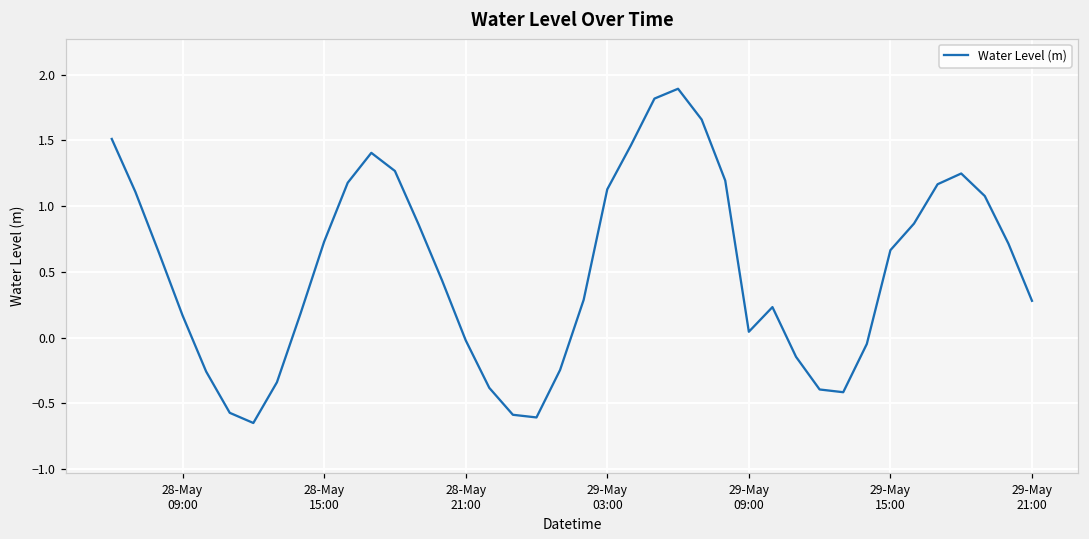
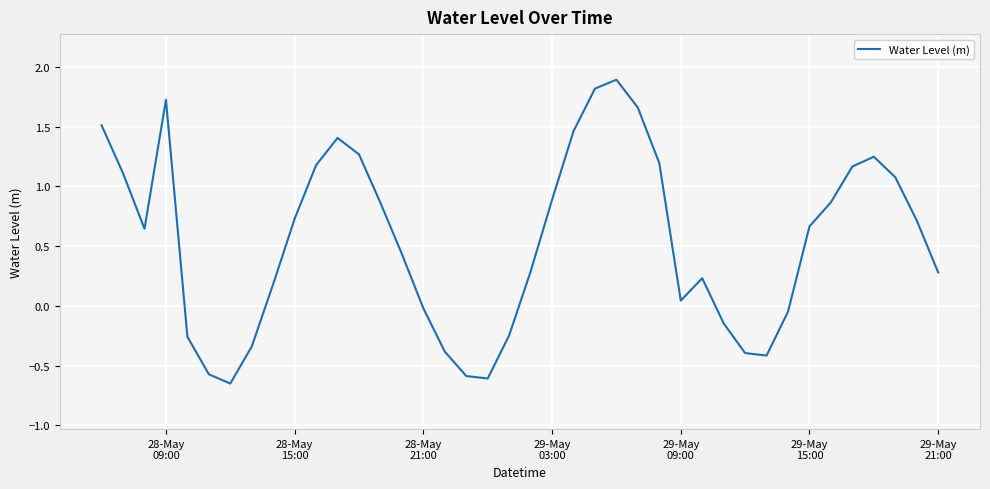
28-May 09:00: 0.17 -> 1.73
29-May 03:00: 1.13 -> 0.89
